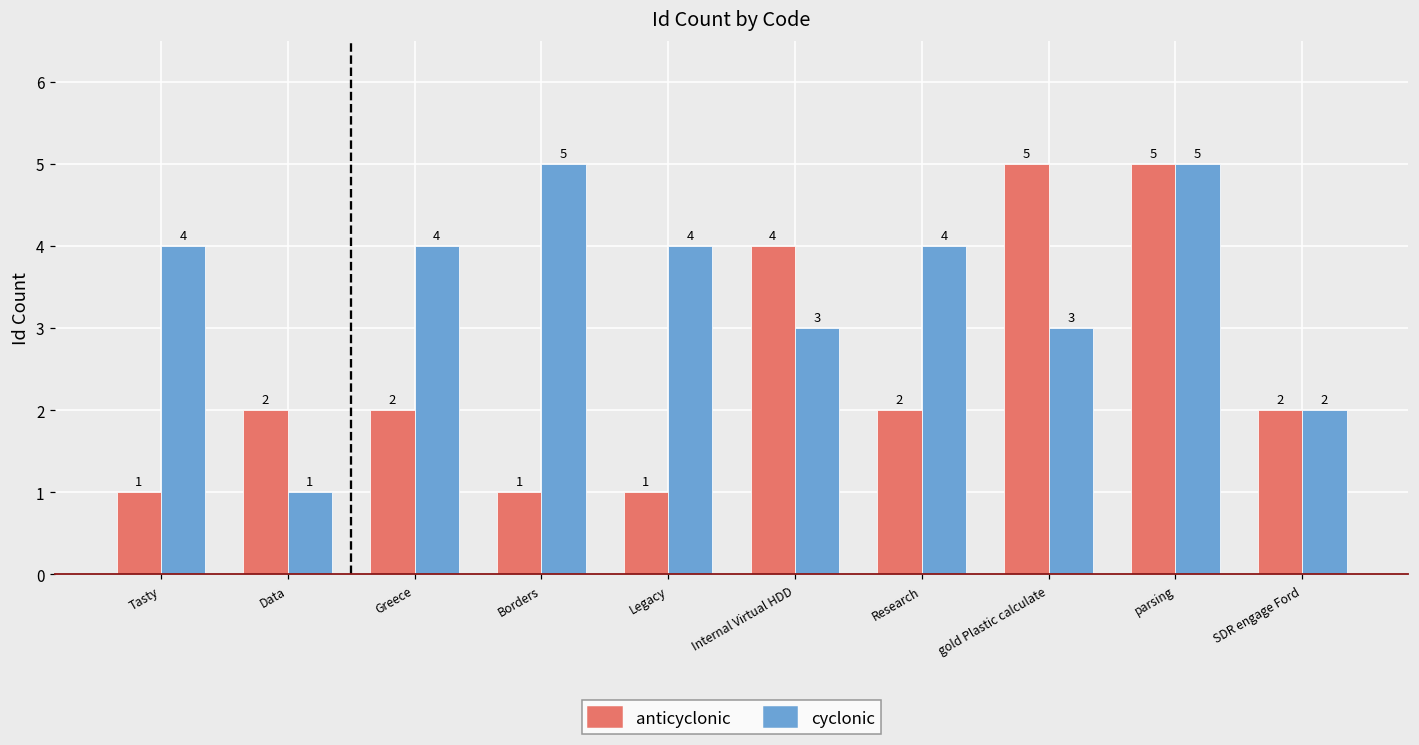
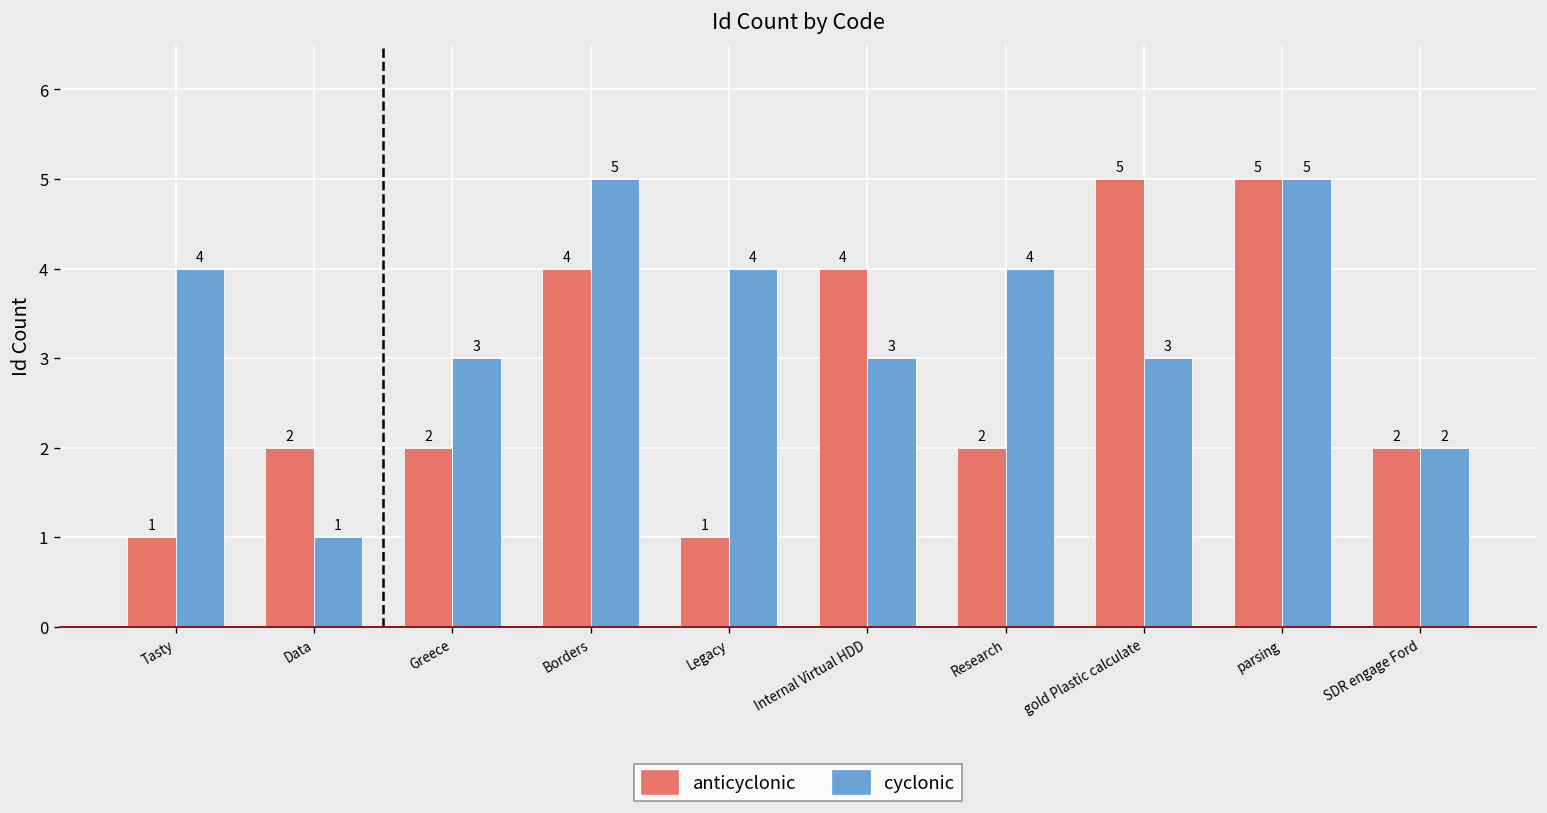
cyclonic, Greece: 4 -> 3
anticyclonic, Borders: 1 -> 4
